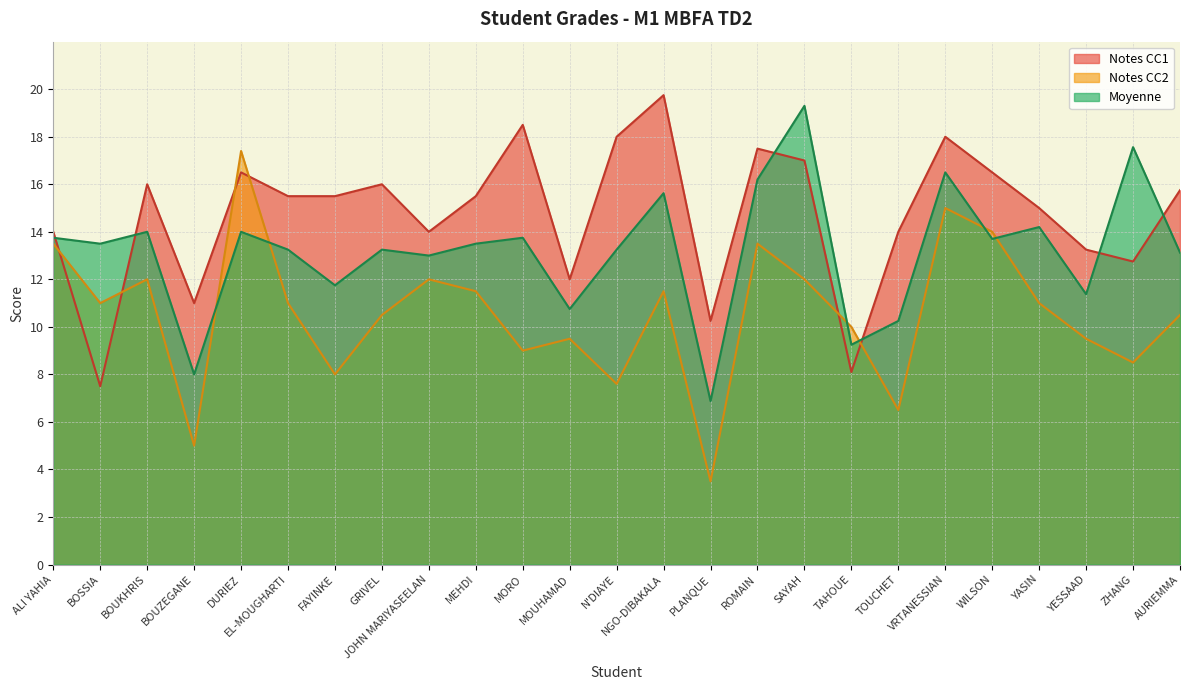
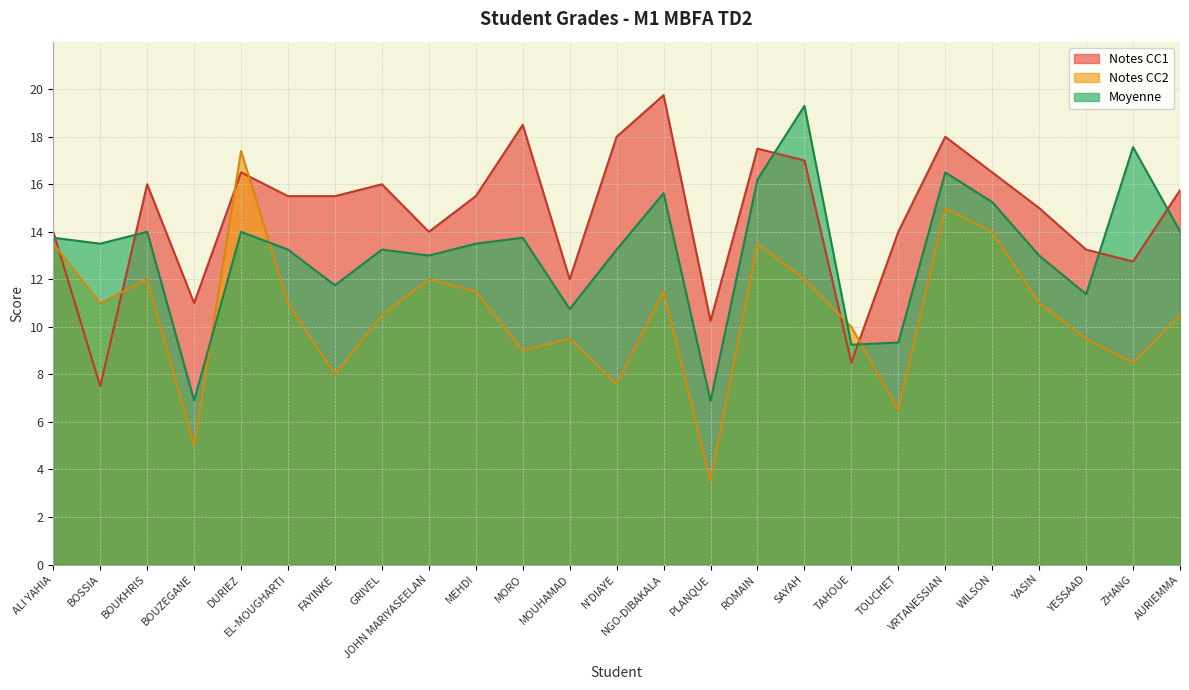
Moyenne, BOUZEGANE: 8.0 -> 6.9
Notes CC1, TAHOUE: 8.1 -> 8.5
Moyenne, TOUCHET: 10.3 -> 9.3
Moyenne, WILSON: 13.7 -> 15.3
Moyenne, YASIN: 14.2 -> 13.0
Moyenne, AURIEMMA: 13.1 -> 14.0
